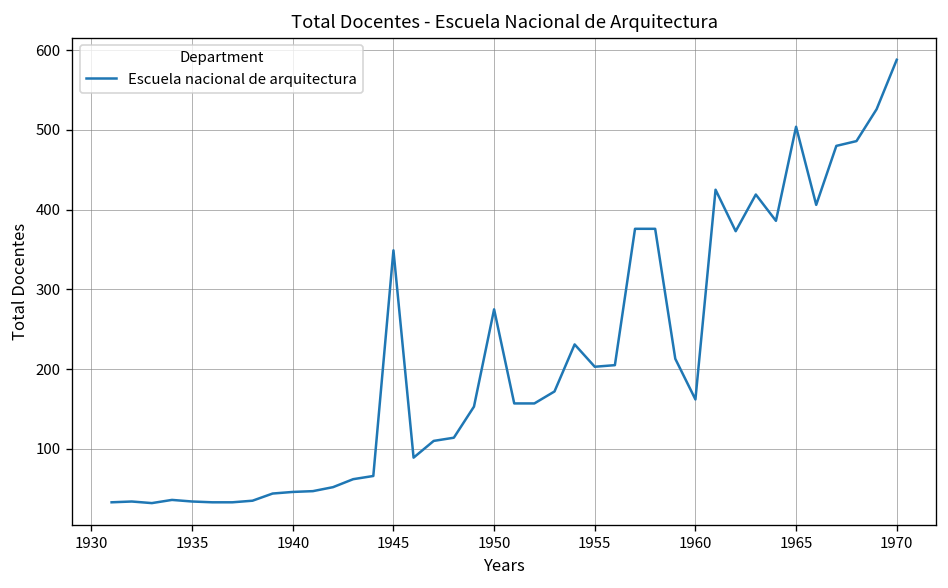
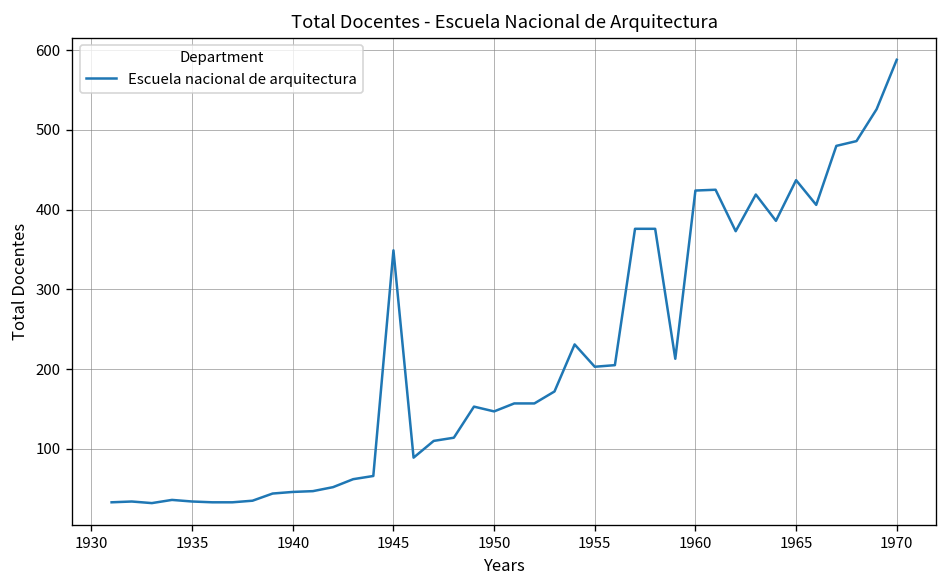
1950: 280 -> 150
1960: 160 -> 420
1965: 500 -> 440
